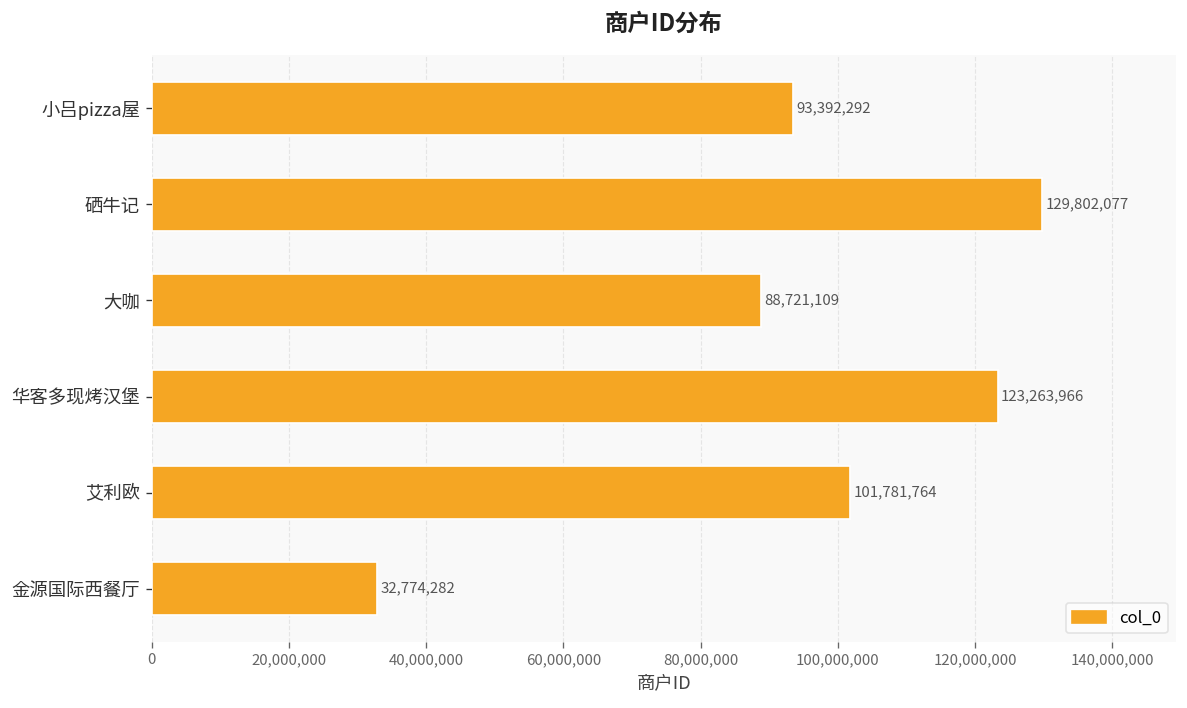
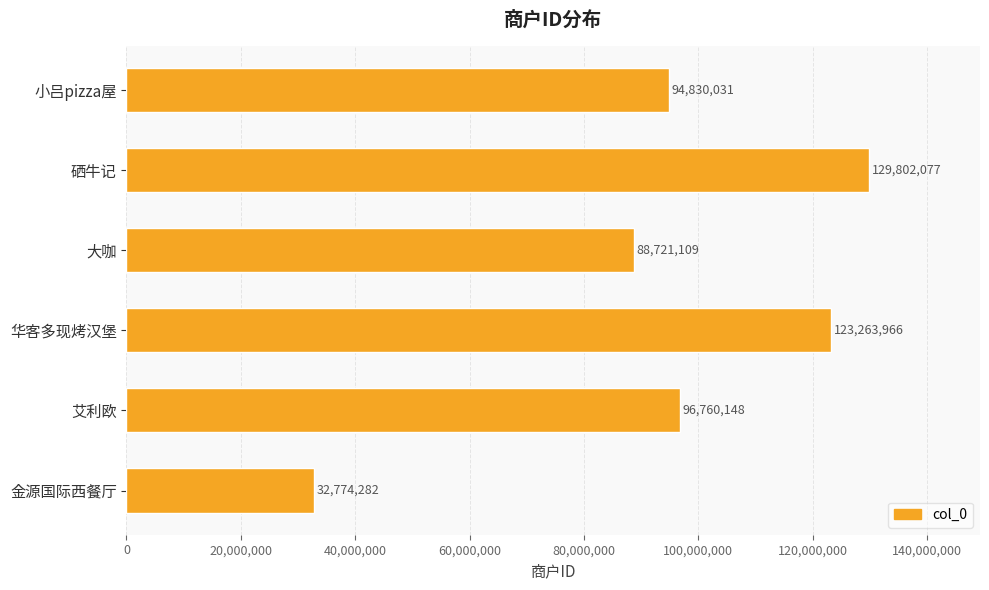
小吕pizza屋: 93,392,292 -> 94,830,031
艾利欧: 101,781,764 -> 96,760,148
